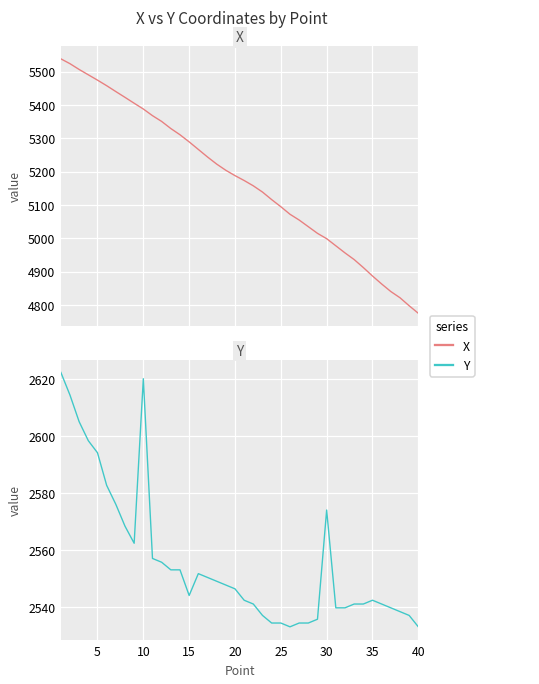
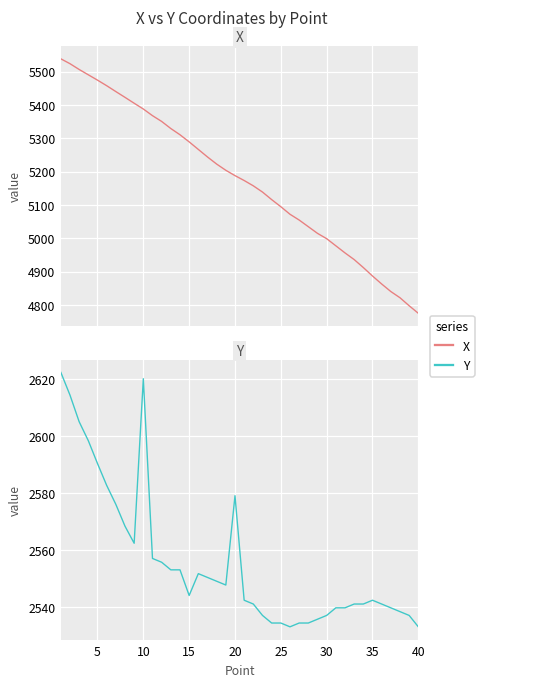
Y, 5: 2594 -> 2590
Y, 20: 2546 -> 2579
Y, 30: 2574 -> 2537
